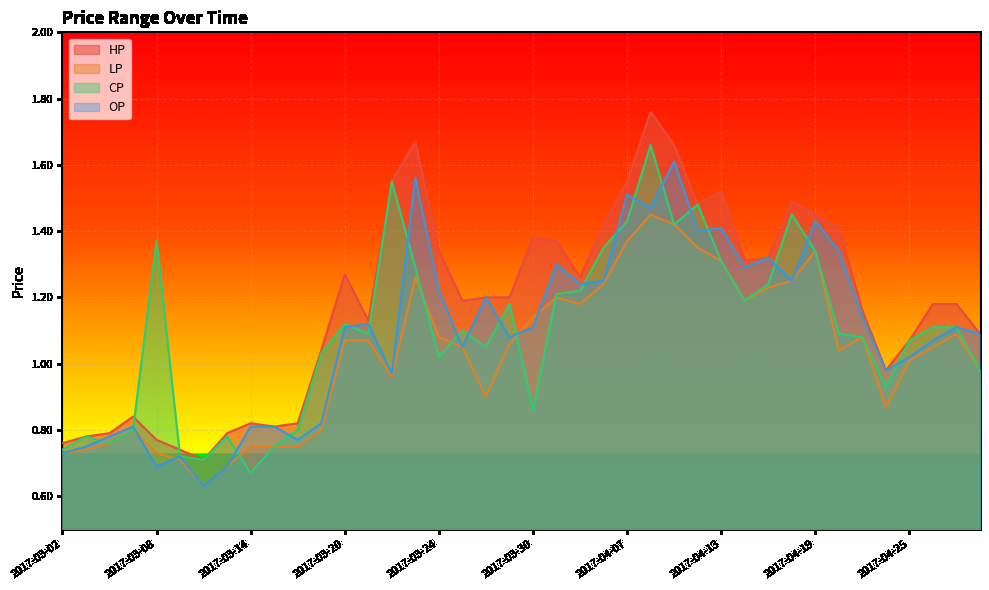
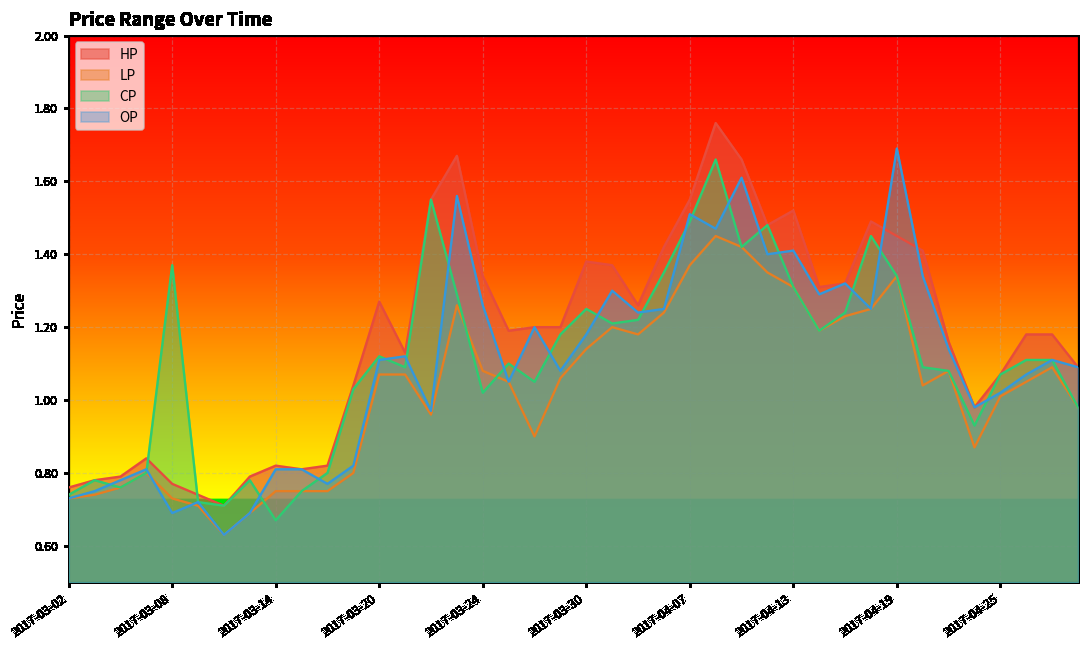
OP, 2017-03-24: 1.22 -> 1.26
CP, 2017-03-30: 0.86 -> 1.25
OP, 2017-03-30: 1.11 -> 1.18
CP, 2017-04-07: 1.43 -> 1.49
OP, 2017-04-19: 1.43 -> 1.69
